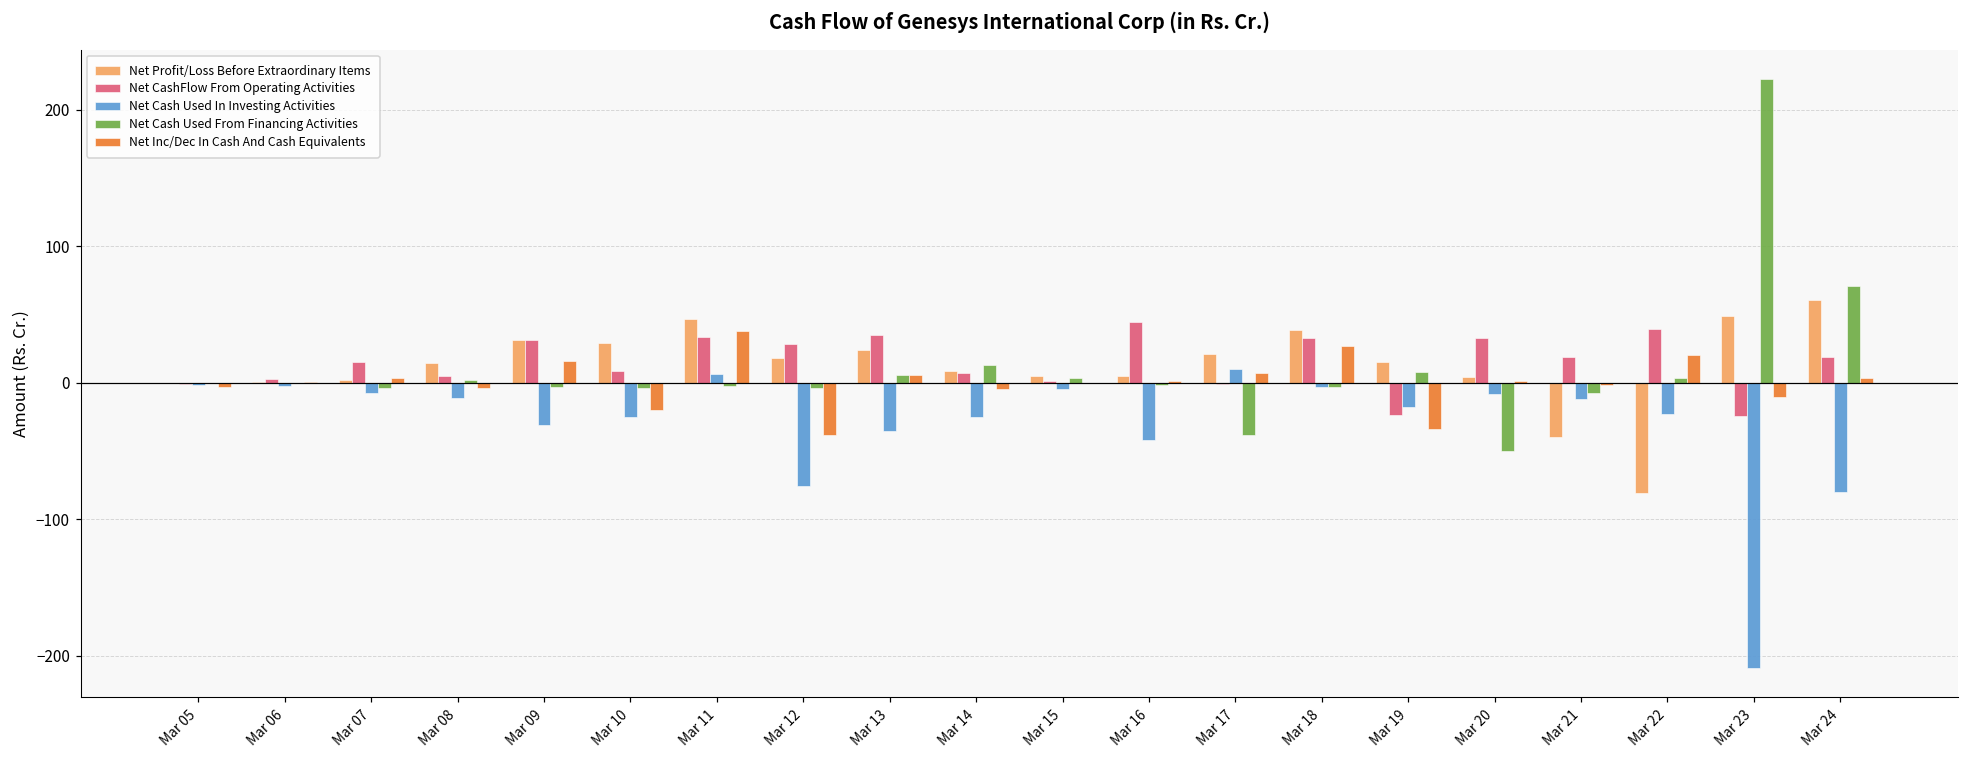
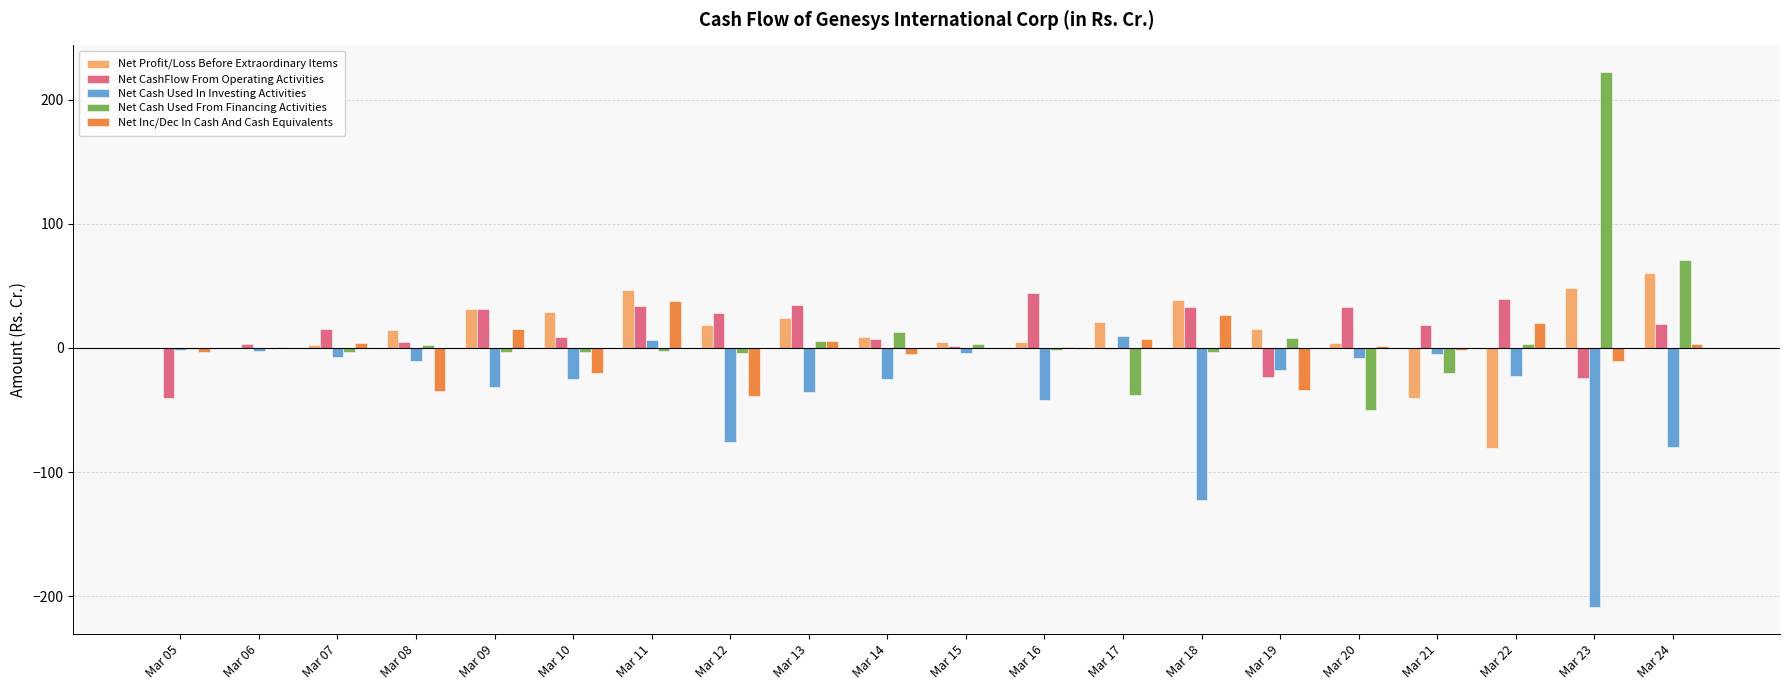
Net CashFlow From Operating Activities, Mar 05: -1 -> -40
Net Inc/Dec In Cash And Cash Equivalents, Mar 08: -4 -> -35
Net Cash Used In Investing Activities, Mar 18: -3 -> -123
Net Cash Used In Investing Activities, Mar 21: -12 -> -5
Net Cash Used From Financing Activities, Mar 21: -8 -> -20
